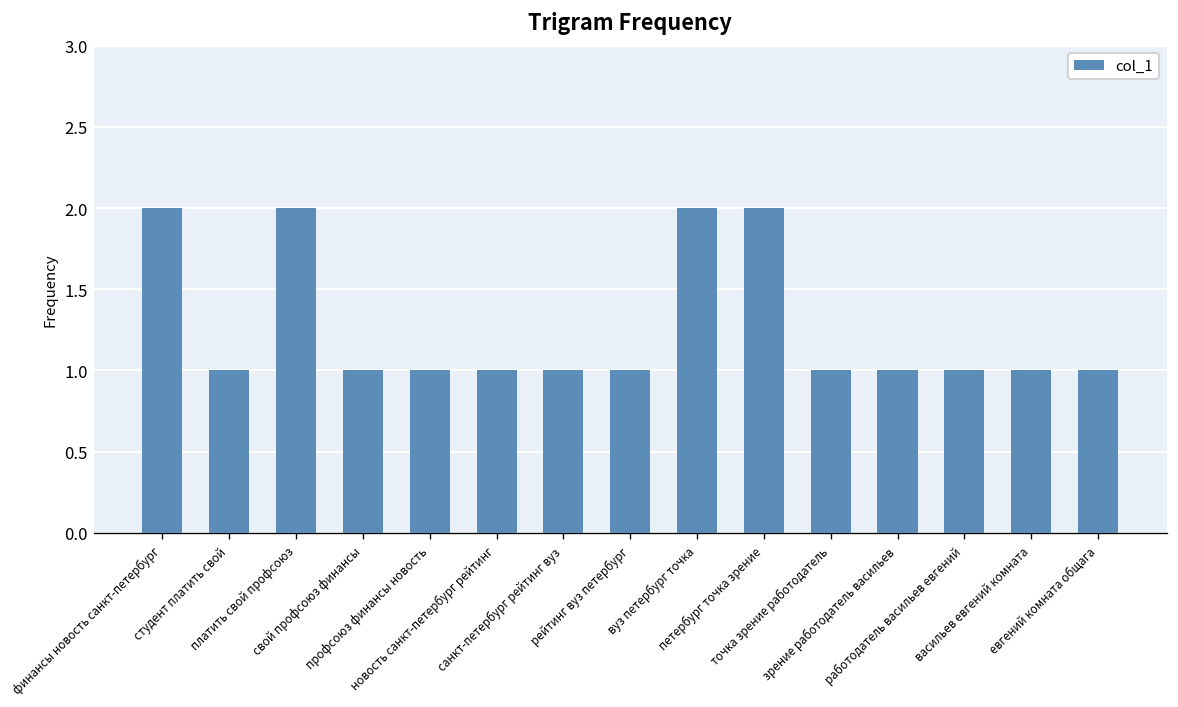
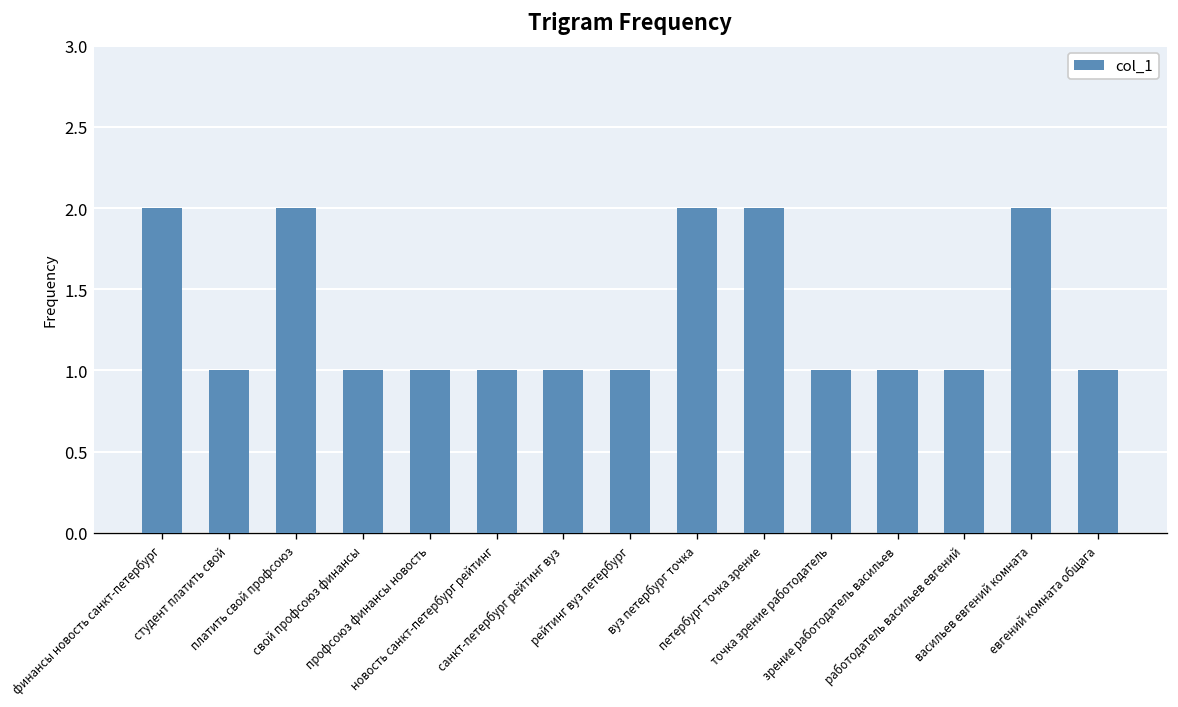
васильев евгений комната: 1 -> 2
